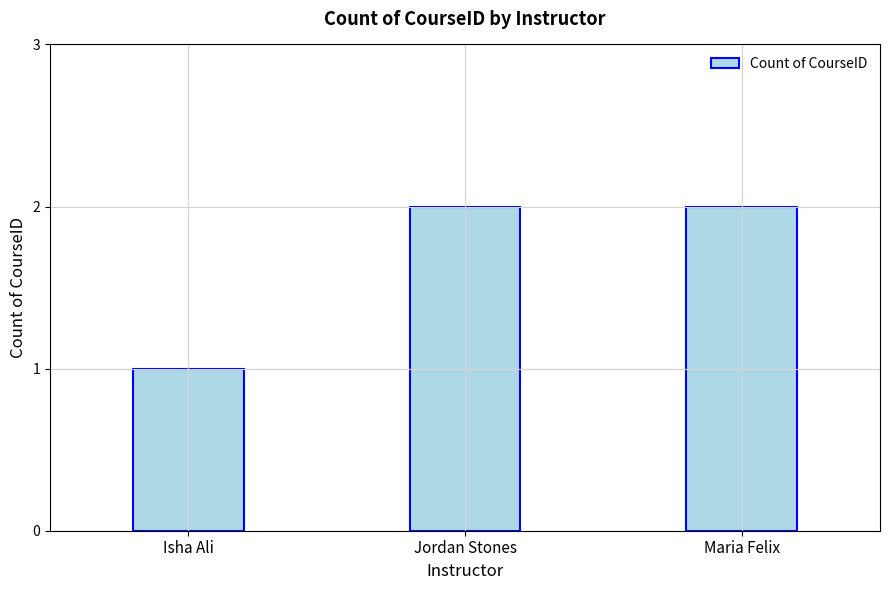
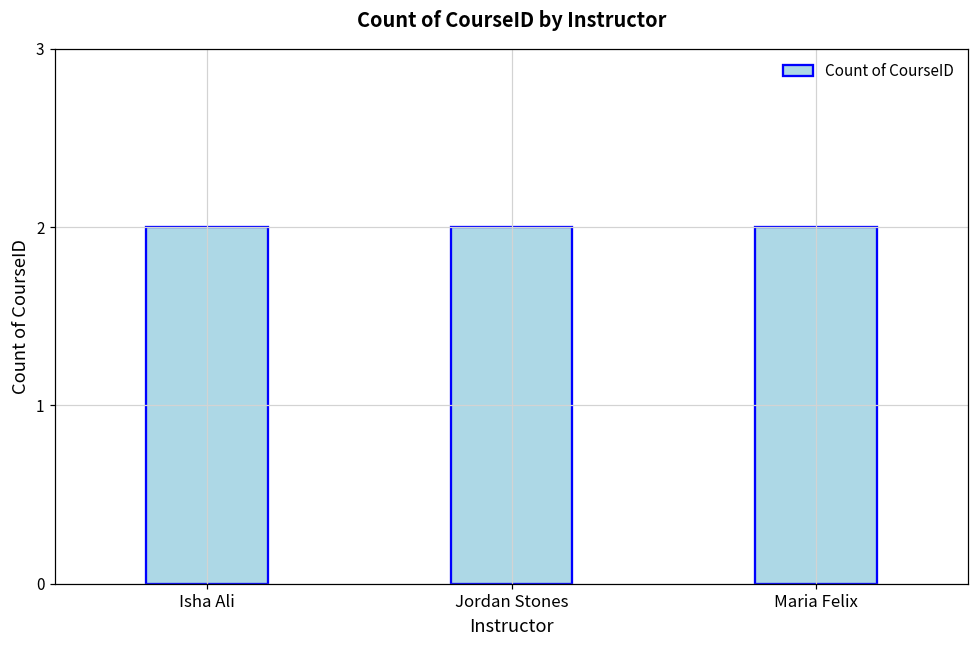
Isha Ali: 1 -> 2
